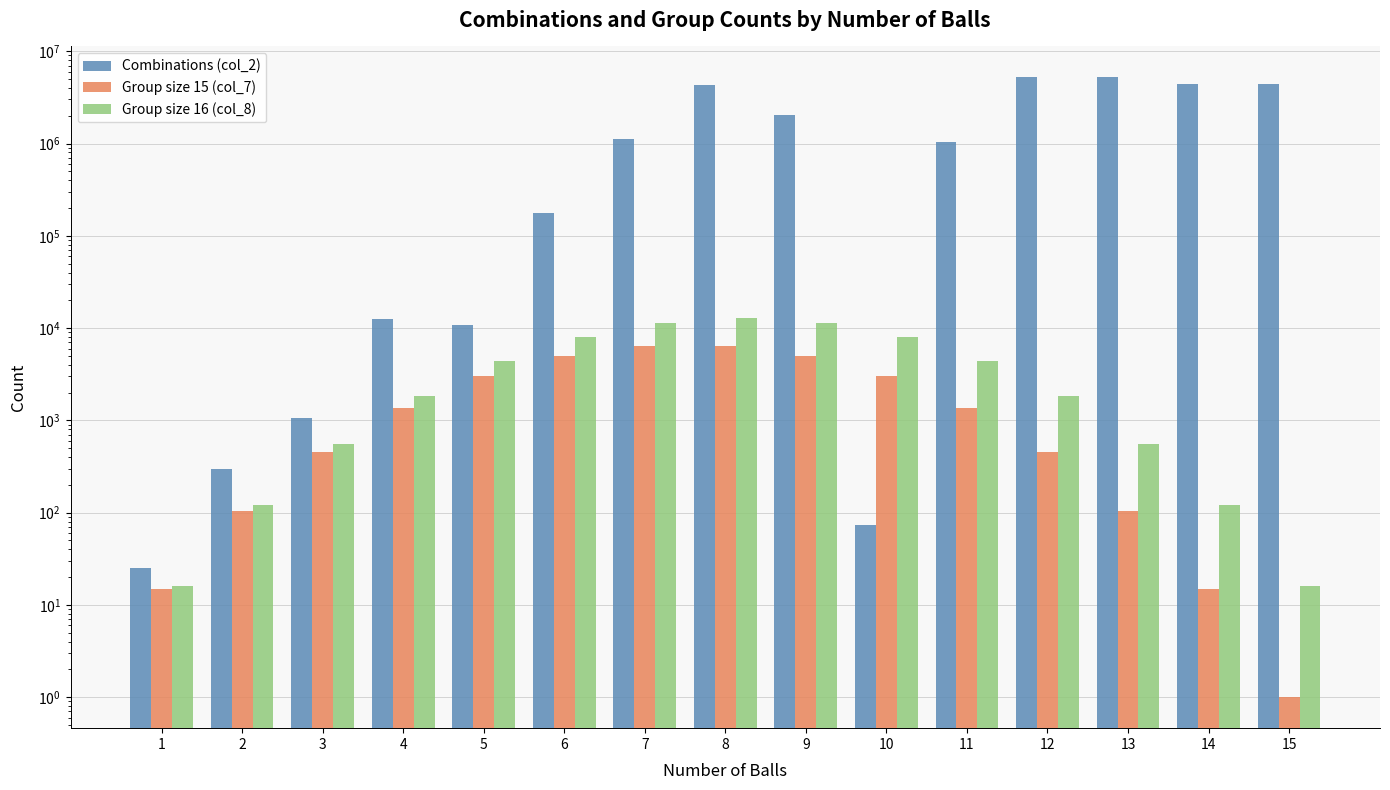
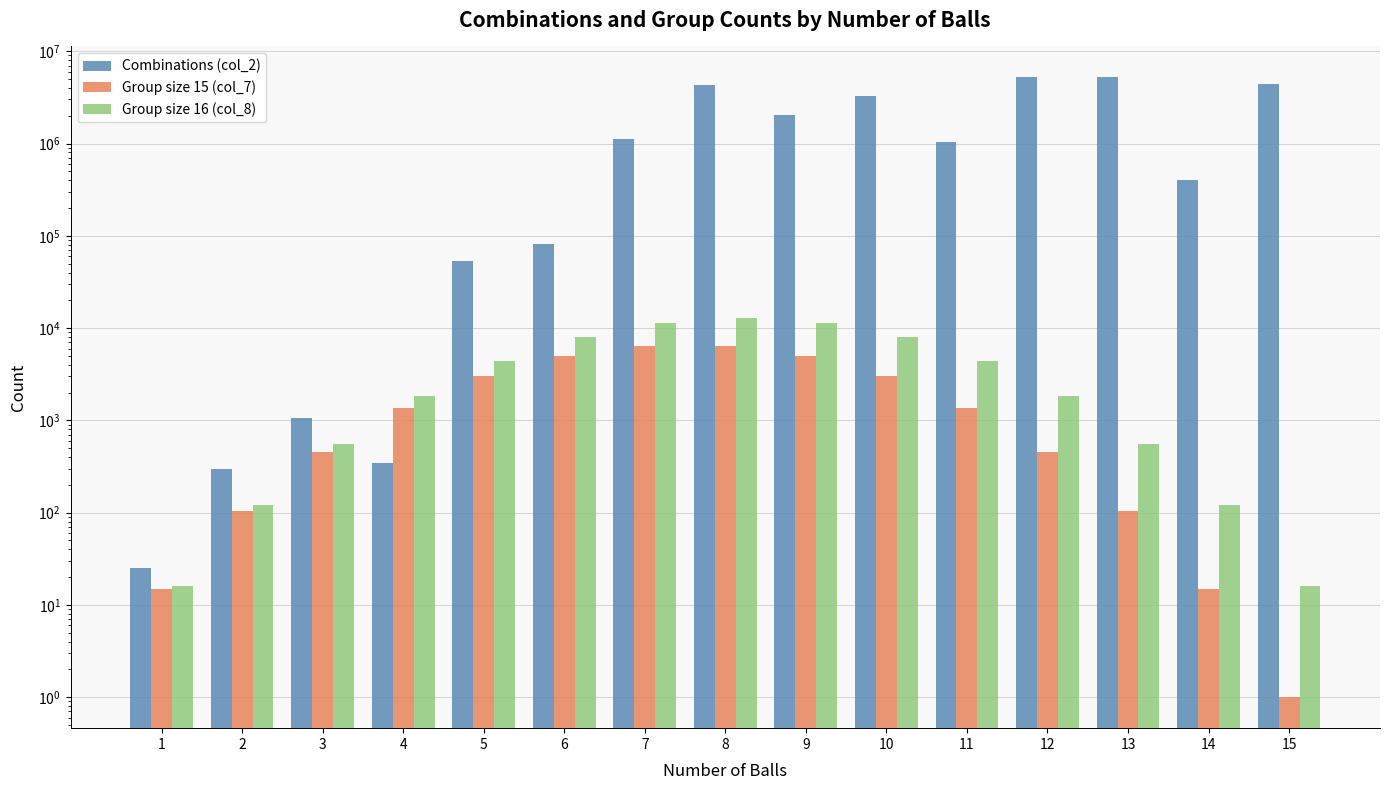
Combinations (col_2), 4: 13000 -> 350
Combinations (col_2), 5: 11000 -> 50000
Combinations (col_2), 6: 180000 -> 80000
Combinations (col_2), 10: 70 -> 3300000
Combinations (col_2), 14: 4000000 -> 400000
